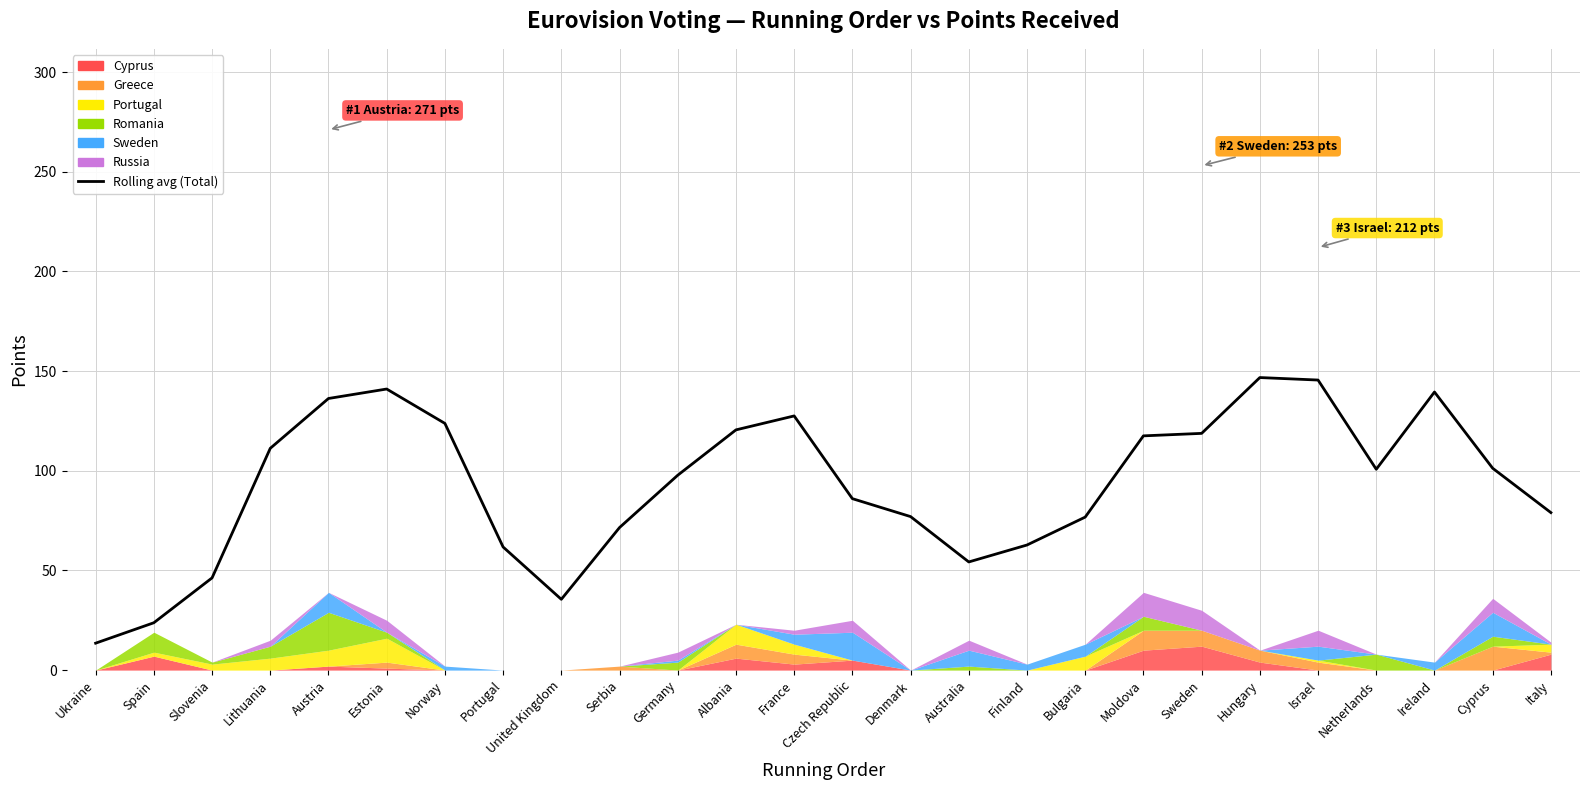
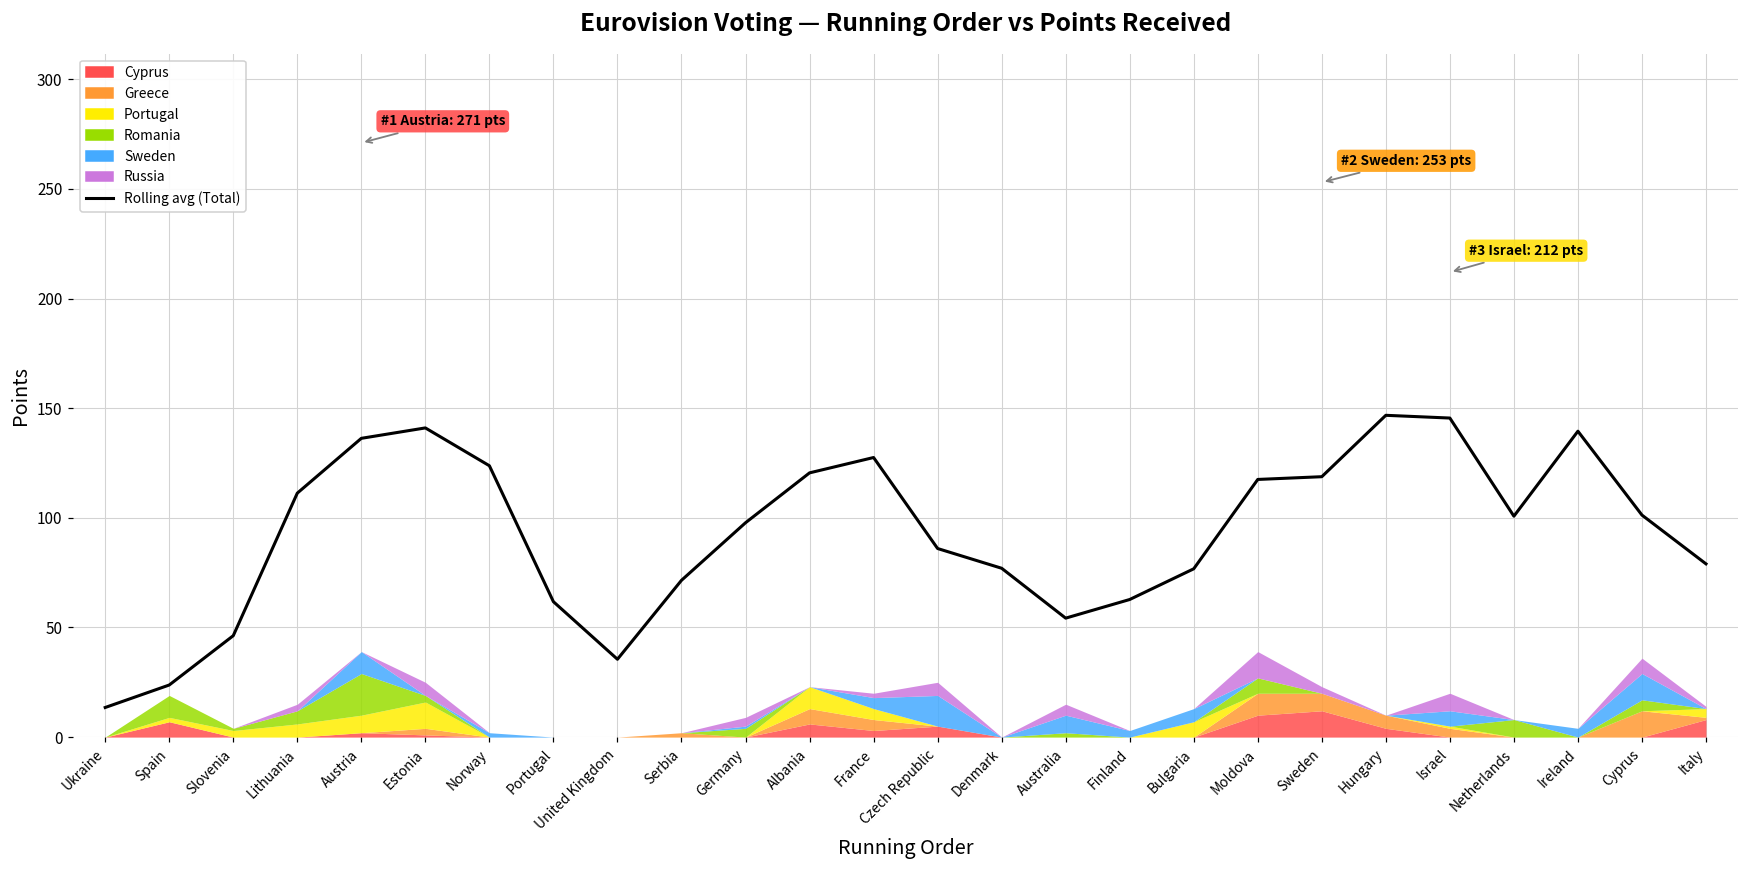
Russia, Sweden: 10 -> 3
